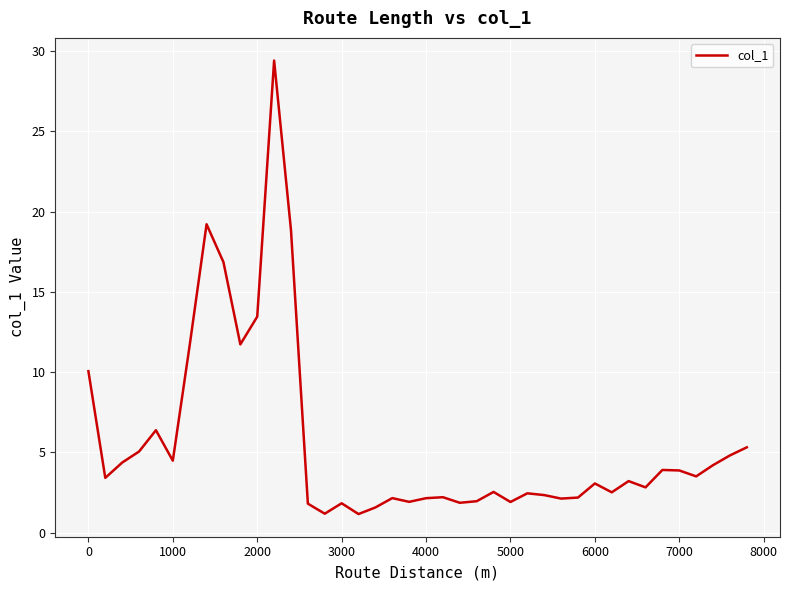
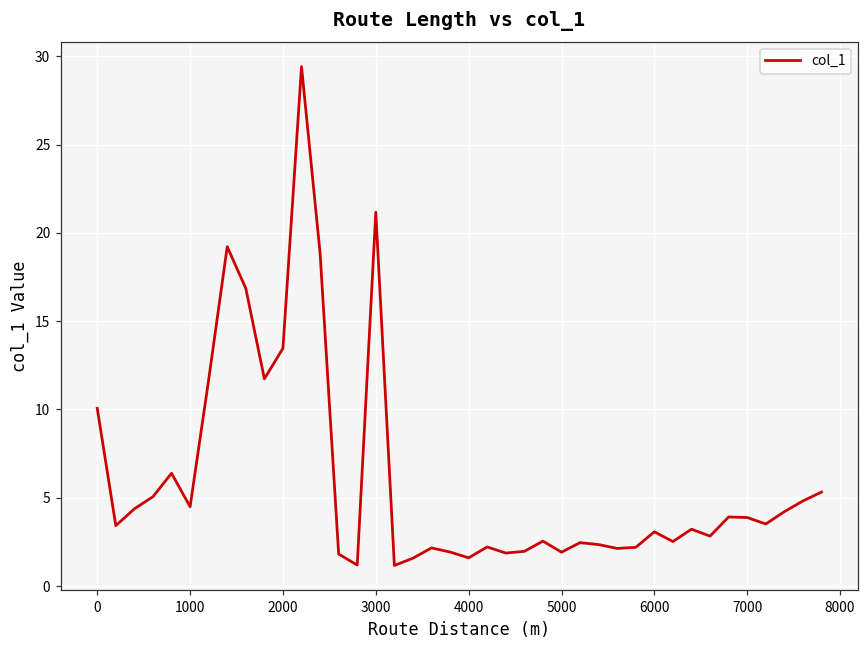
3000: 1.8 -> 21.2
4000: 2.2 -> 1.6
